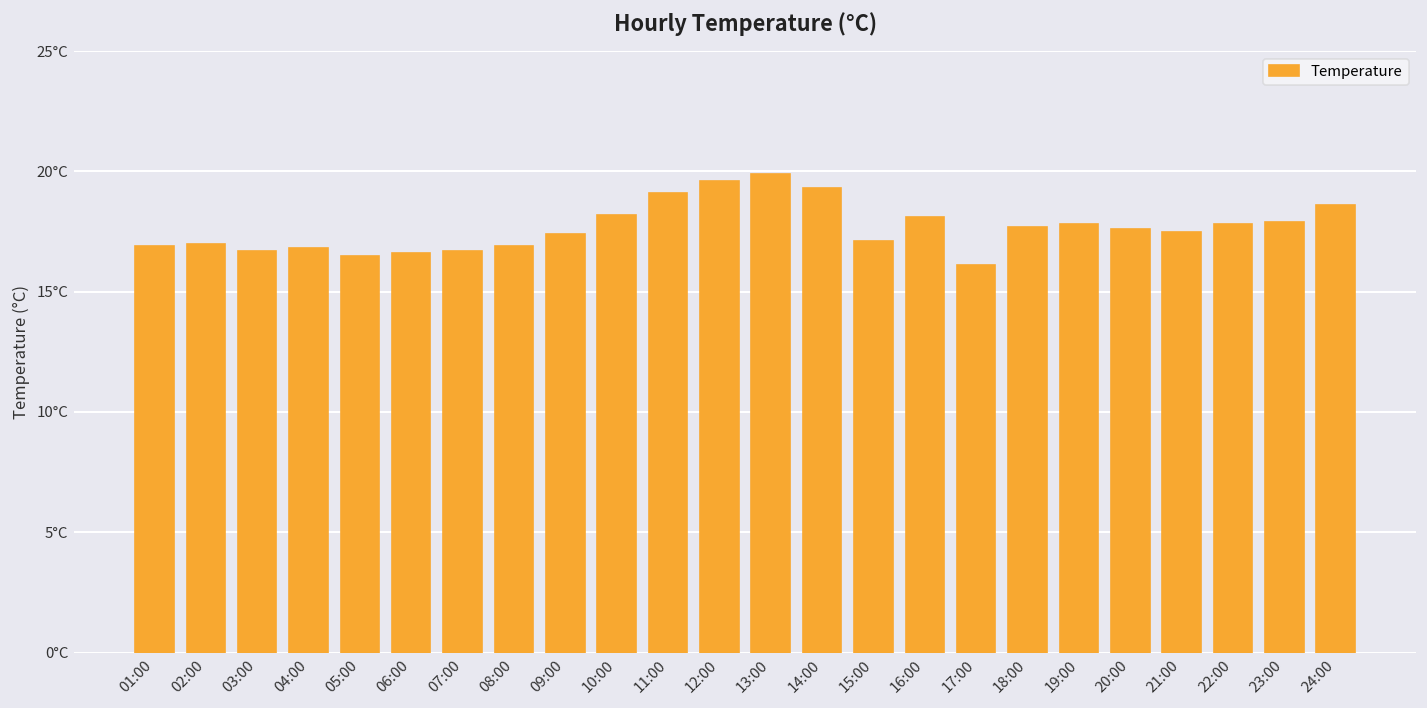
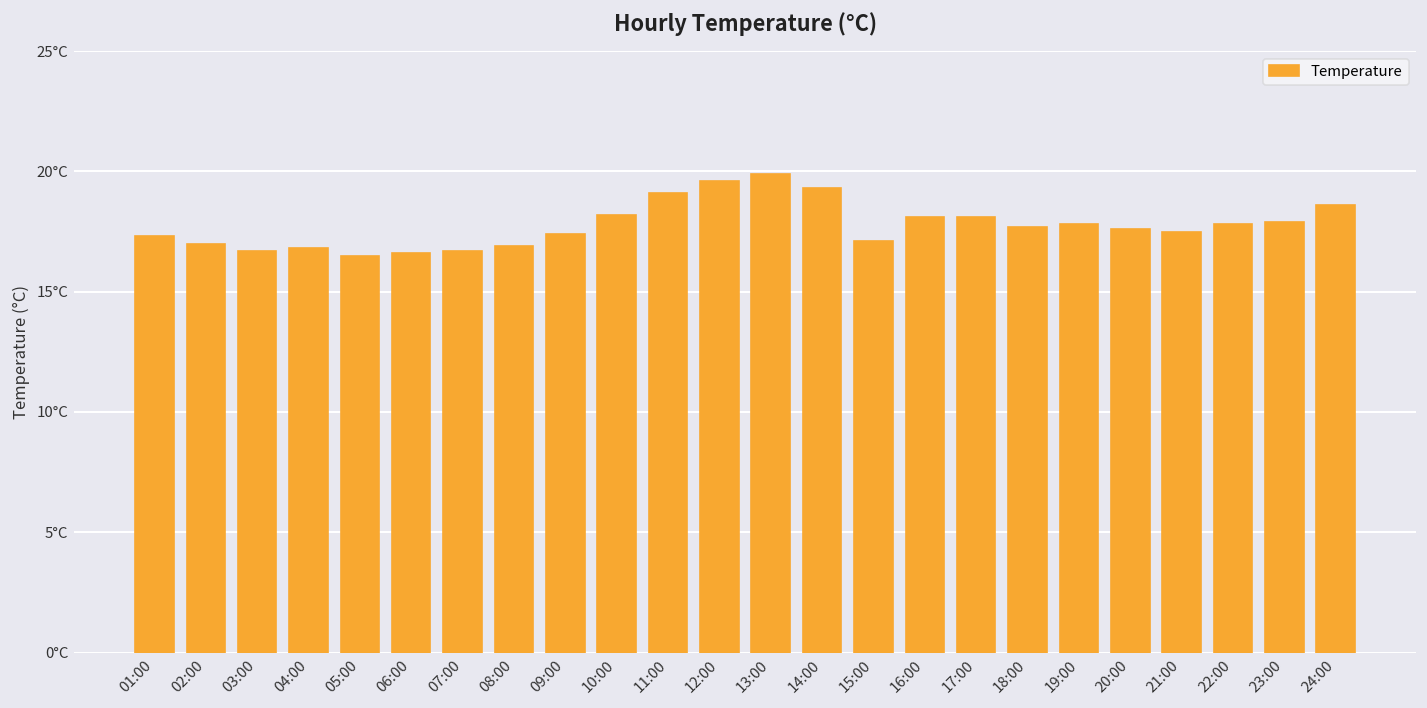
01:00: 16.9°C -> 17.3°C
17:00: 16.1°C -> 18.1°C
